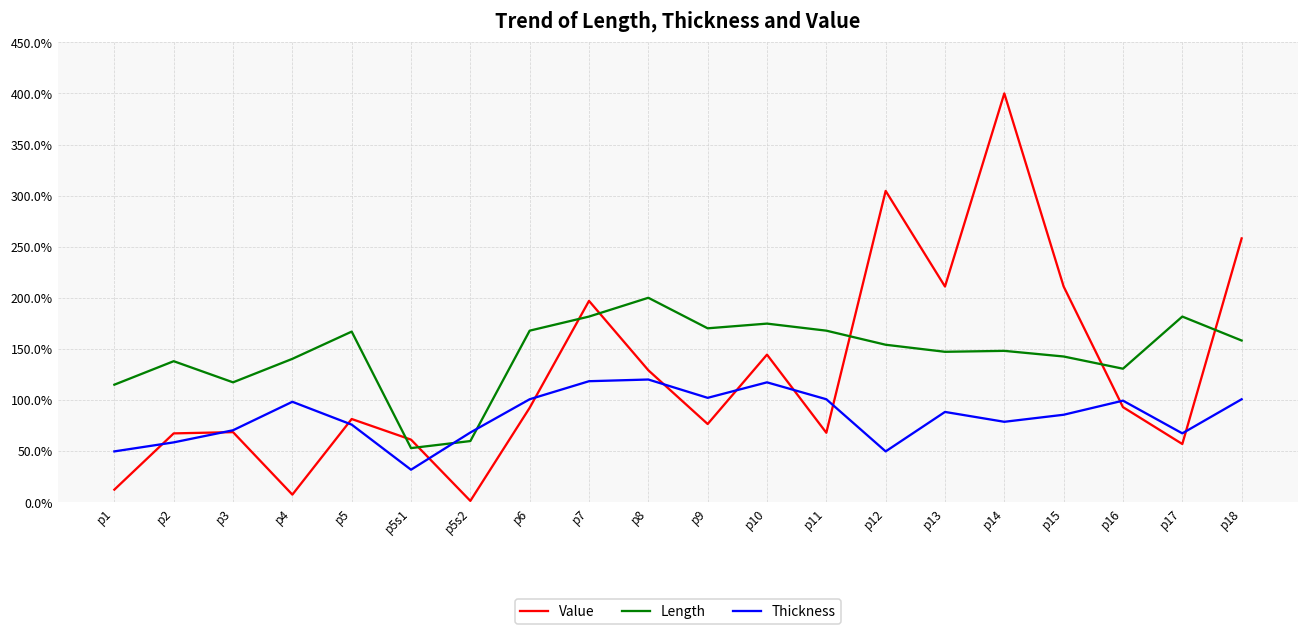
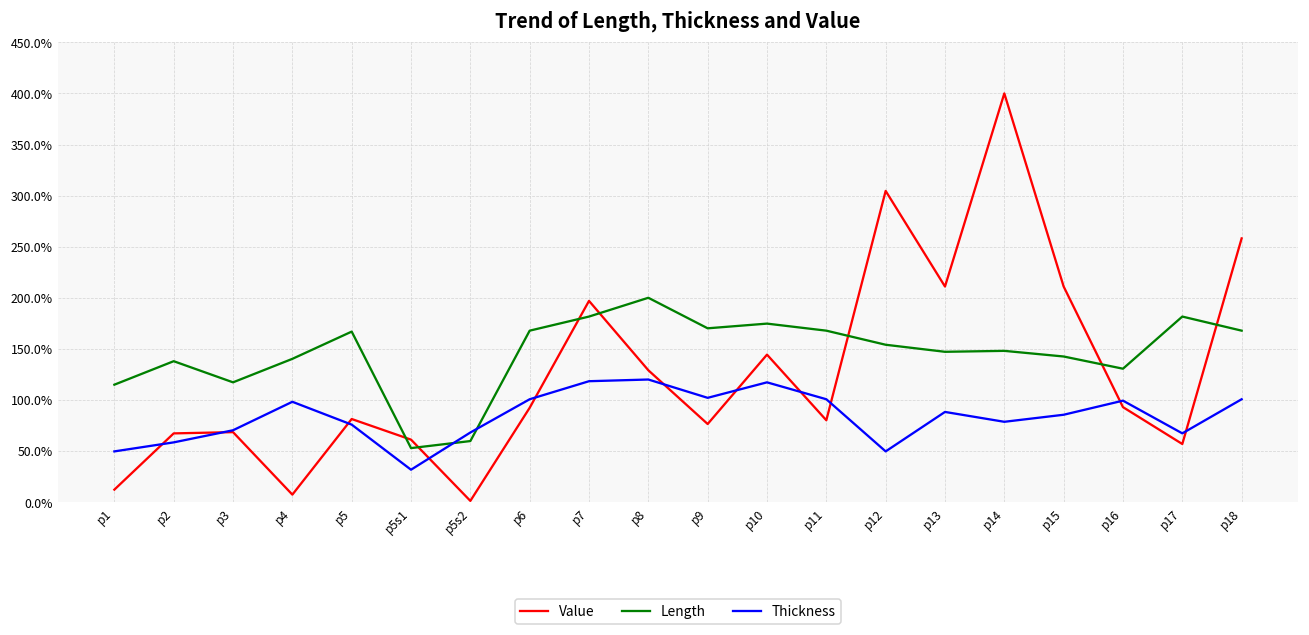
Value, p11: 70% -> 80%
Length, p18: 160% -> 170%
